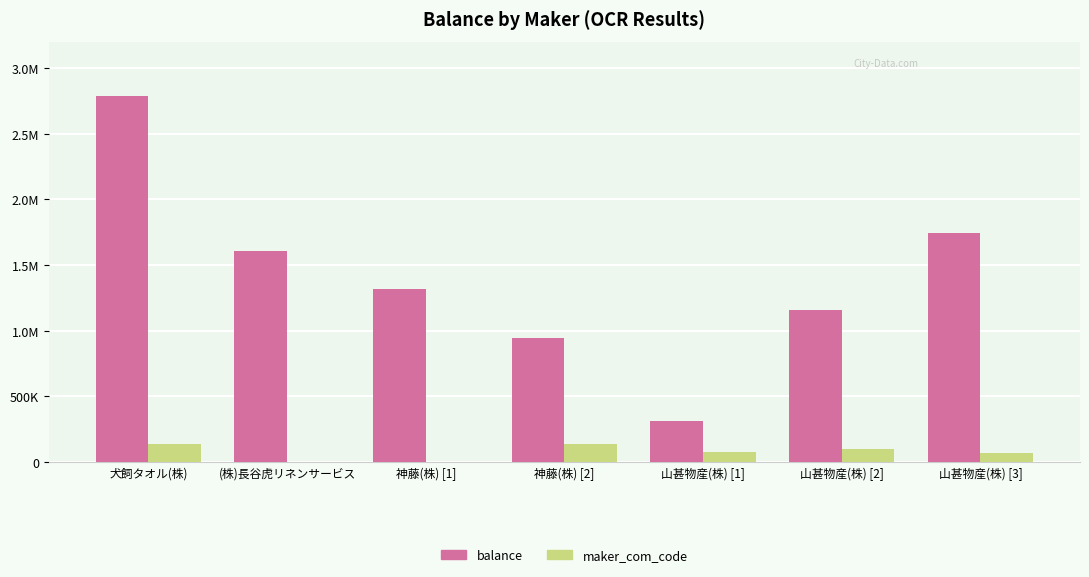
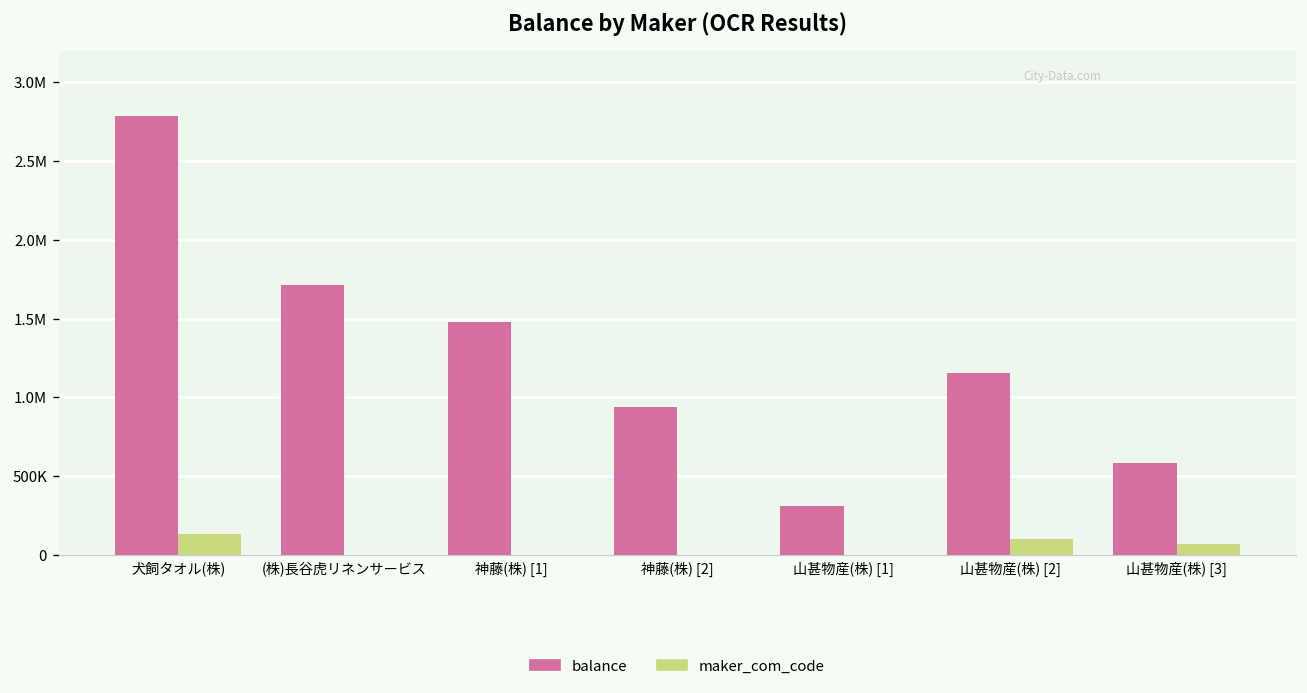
balance, (株)長谷虎リネンサービス: 1610000 -> 1720000
balance, 神藤(株) [1]: 1310000 -> 1480000
maker_com_code, 神藤(株) [2]: 140000 -> 0
maker_com_code, 山甚物産(株) [1]: 80000 -> 0
balance, 山甚物産(株) [3]: 1740000 -> 580000
